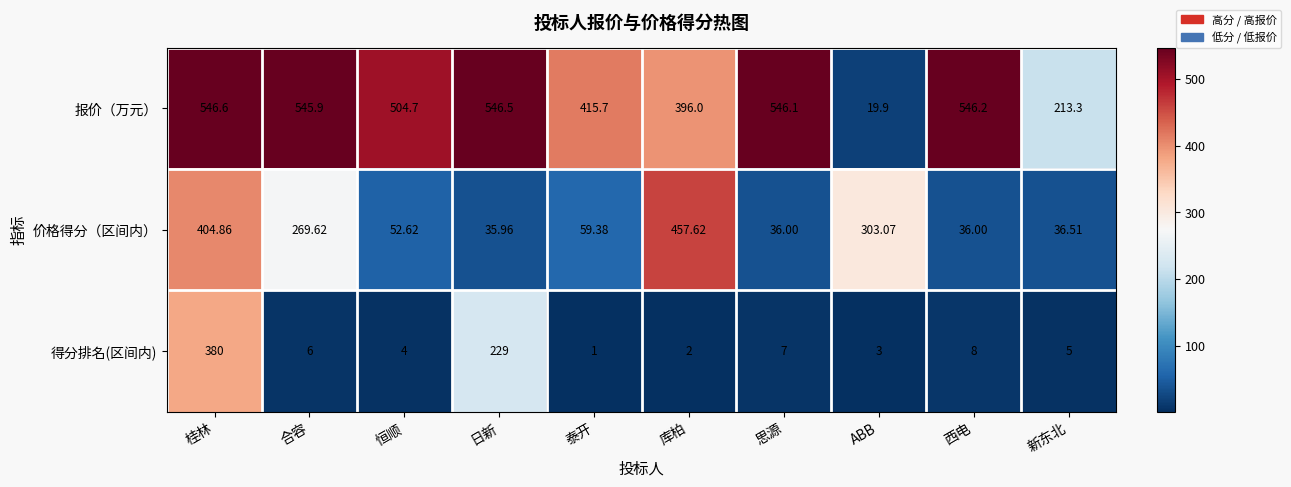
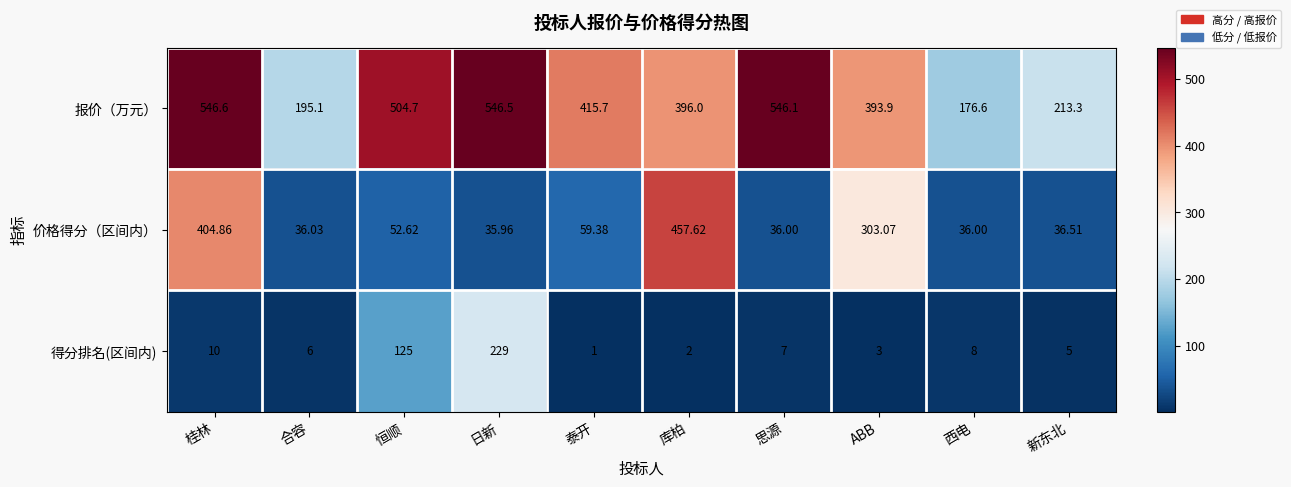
报价（万元）, 合容: 545.9 -> 195.1
报价（万元）, ABB: 19.9 -> 393.9
报价（万元）, 西电: 546.2 -> 176.6
价格得分（区间内）, 合容: 269.62 -> 36.03
得分排名(区间内), 桂林: 380 -> 10
得分排名(区间内), 恒顺: 4 -> 125
